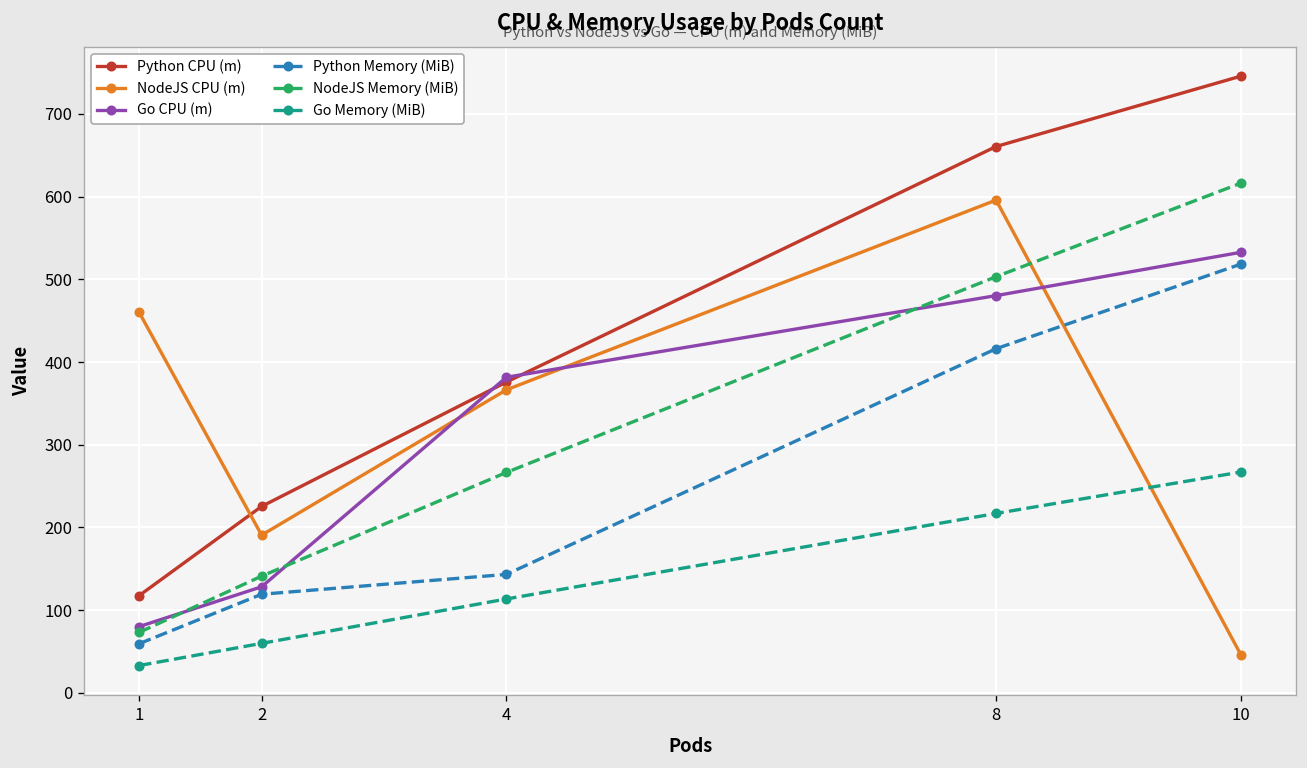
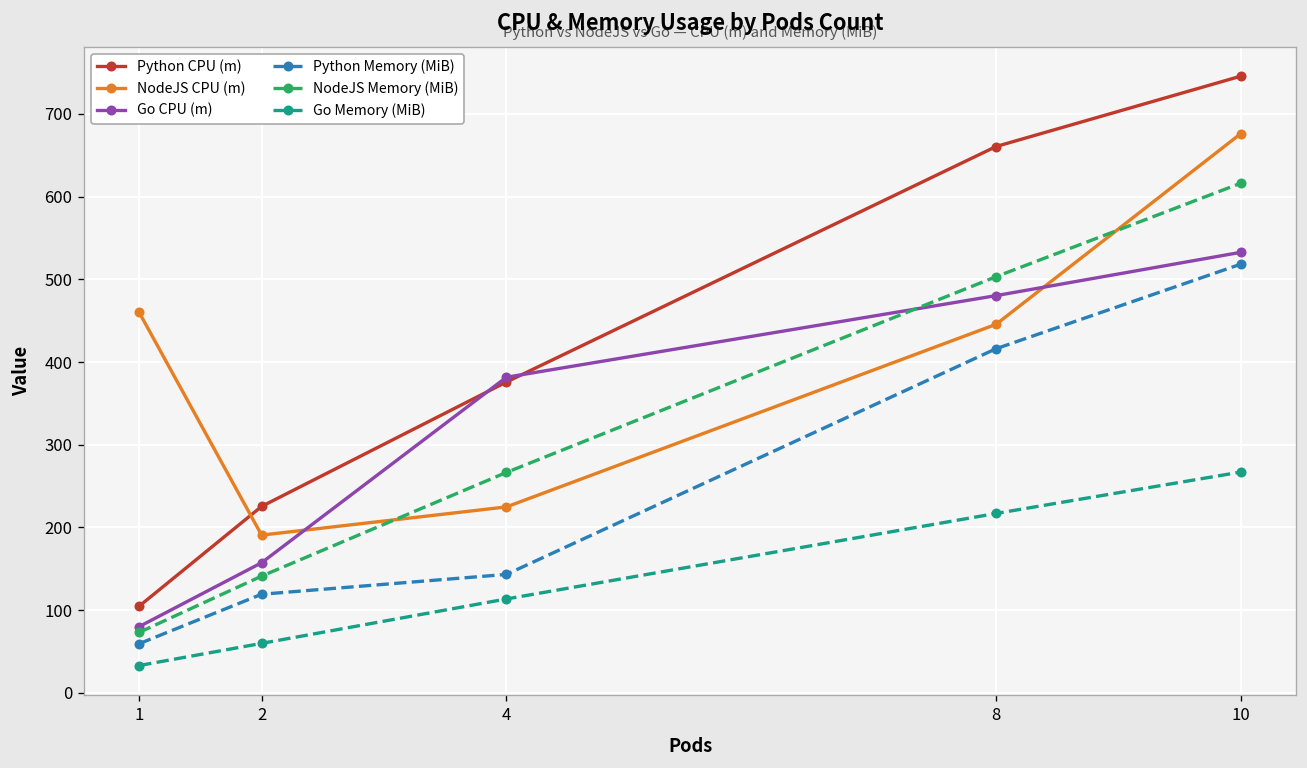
Python CPU (m), 1: 120 -> 100
Go CPU (m), 2: 130 -> 160
NodeJS CPU (m), 4: 370 -> 220
NodeJS CPU (m), 8: 600 -> 450
NodeJS CPU (m), 10: 50 -> 680
